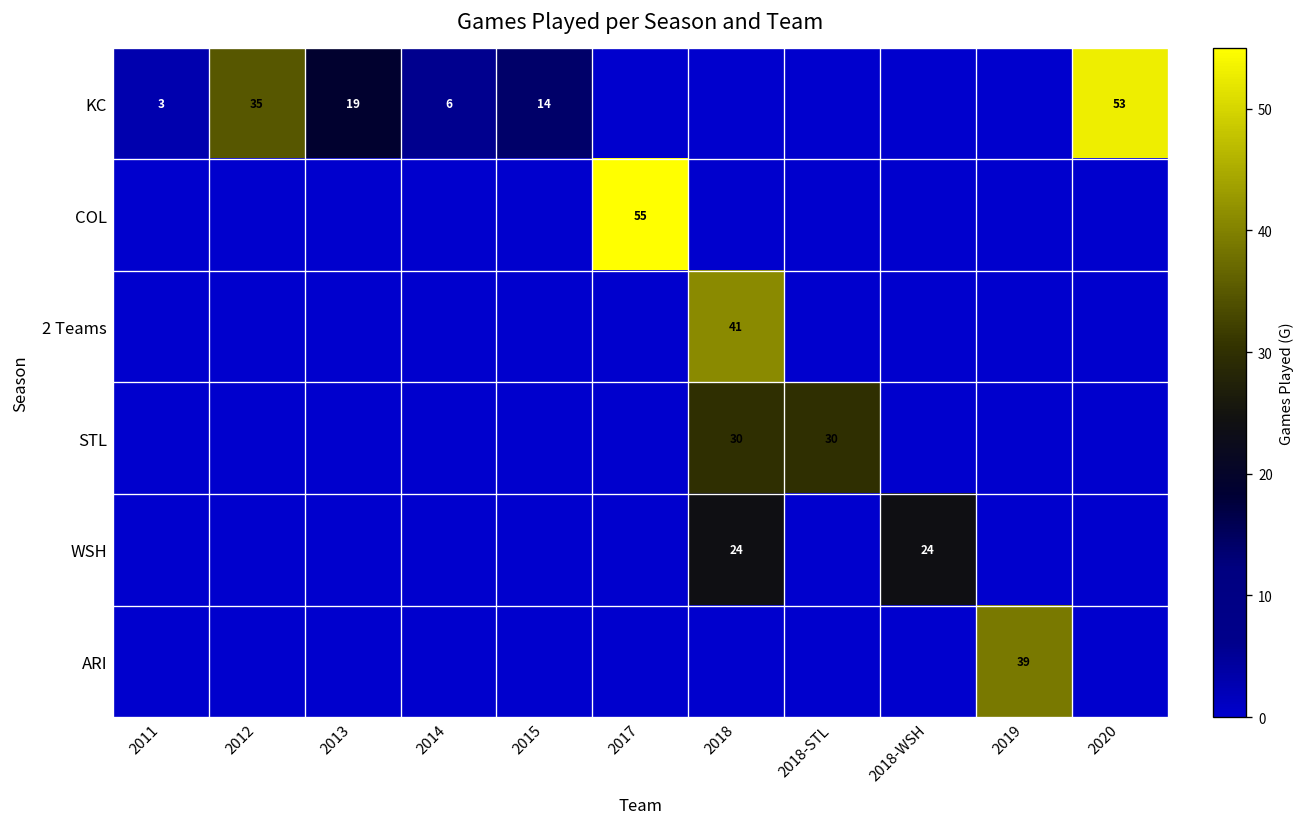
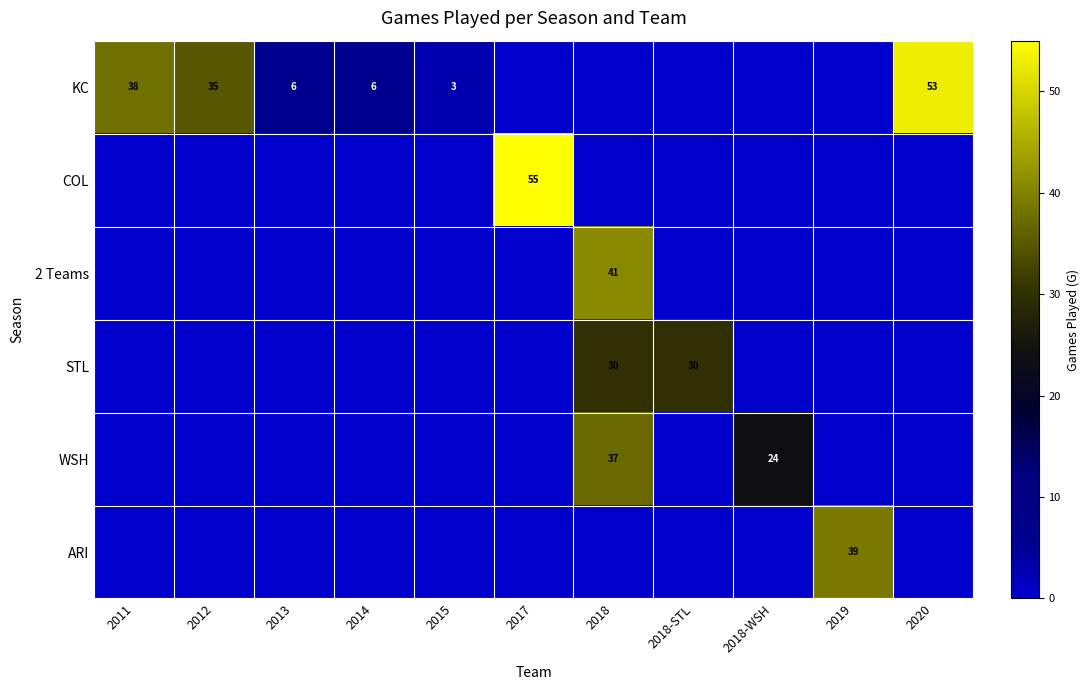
KC, 2011: 3 -> 38
KC, 2013: 19 -> 6
KC, 2015: 14 -> 3
WSH, 2018: 24 -> 37
